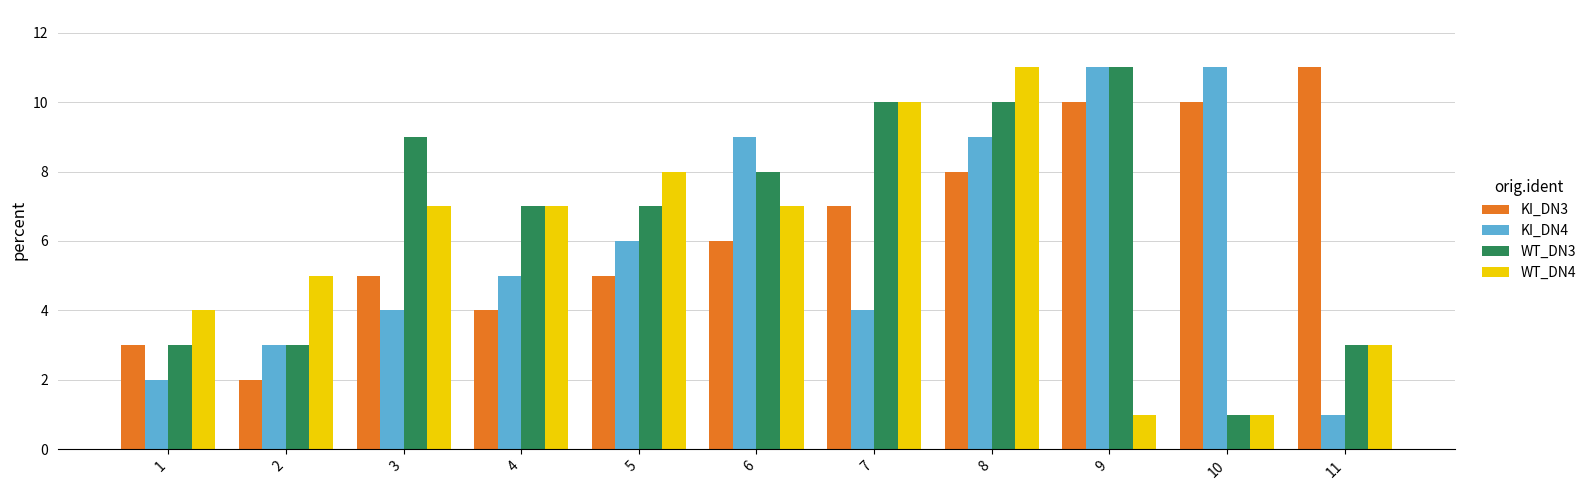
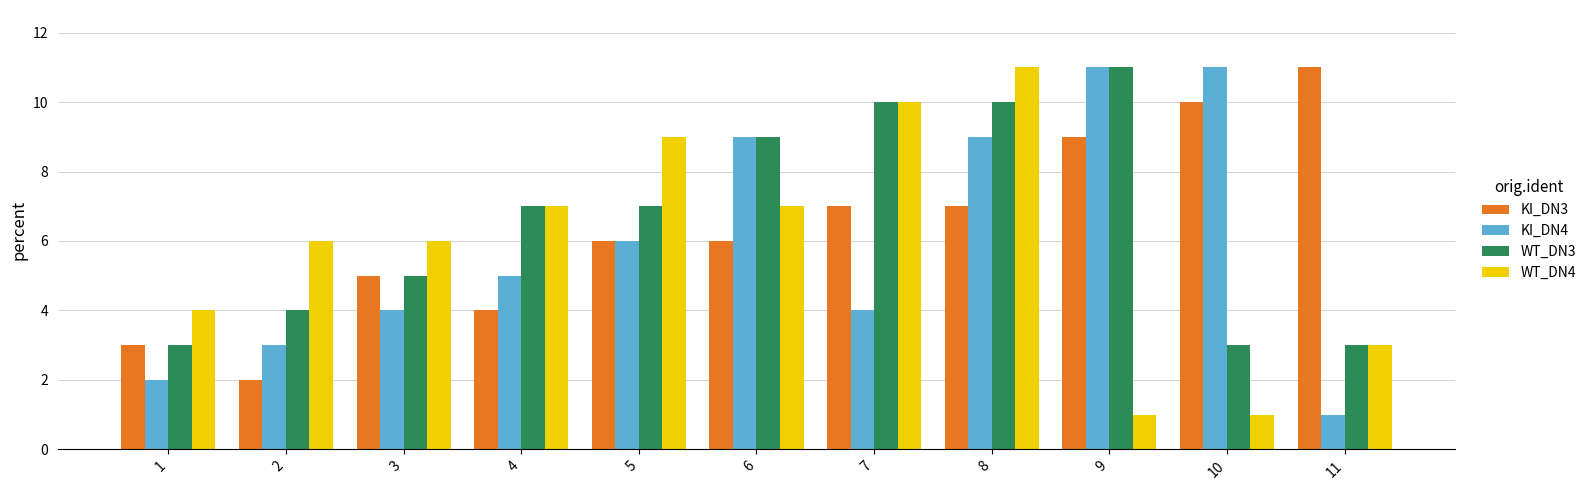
WT_DN3, 2: 3 -> 4
WT_DN4, 2: 5 -> 6
WT_DN3, 3: 9 -> 5
WT_DN4, 3: 7 -> 6
KI_DN3, 5: 5 -> 6
WT_DN4, 5: 8 -> 9
WT_DN3, 6: 8 -> 9
KI_DN3, 8: 8 -> 7
KI_DN3, 9: 10 -> 9
WT_DN3, 10: 1 -> 3
